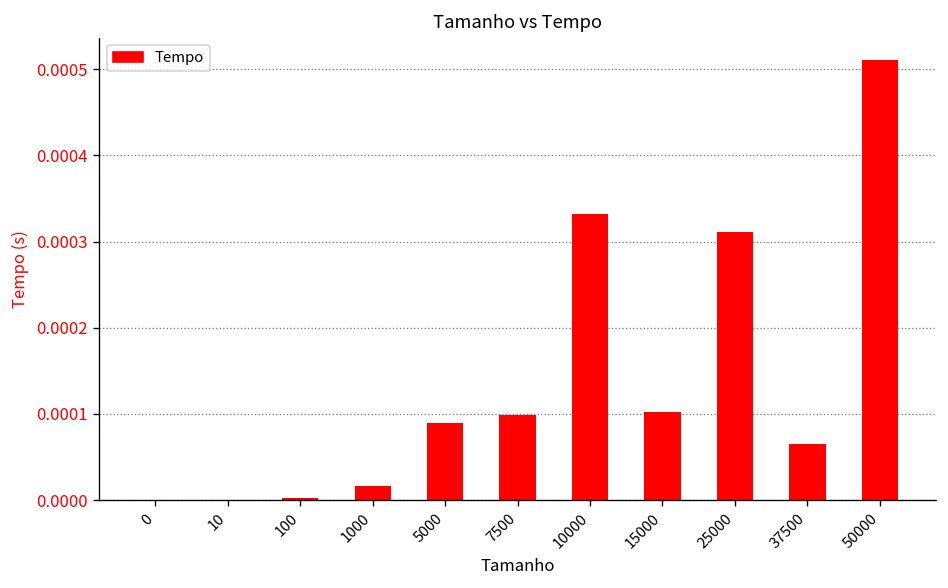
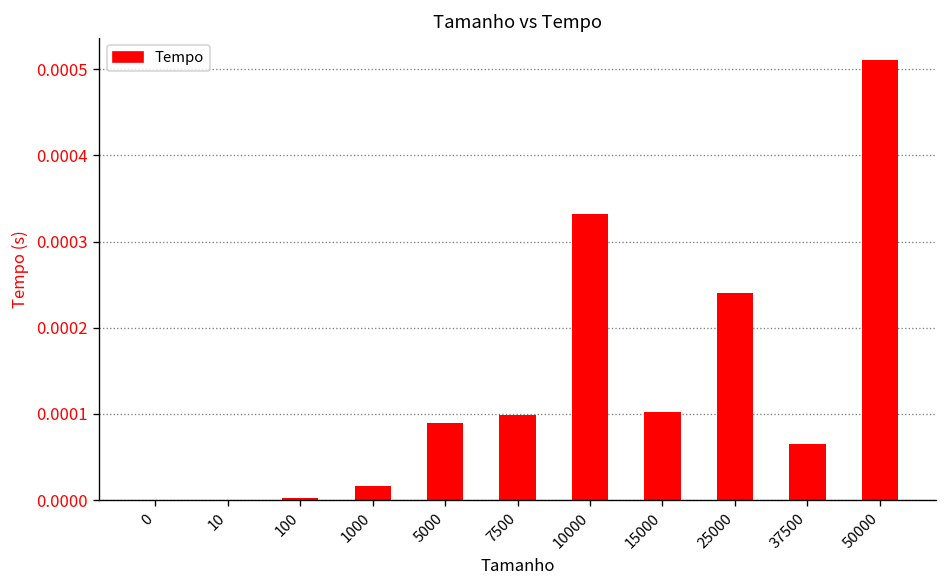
25000: 0.00031 -> 0.00024
